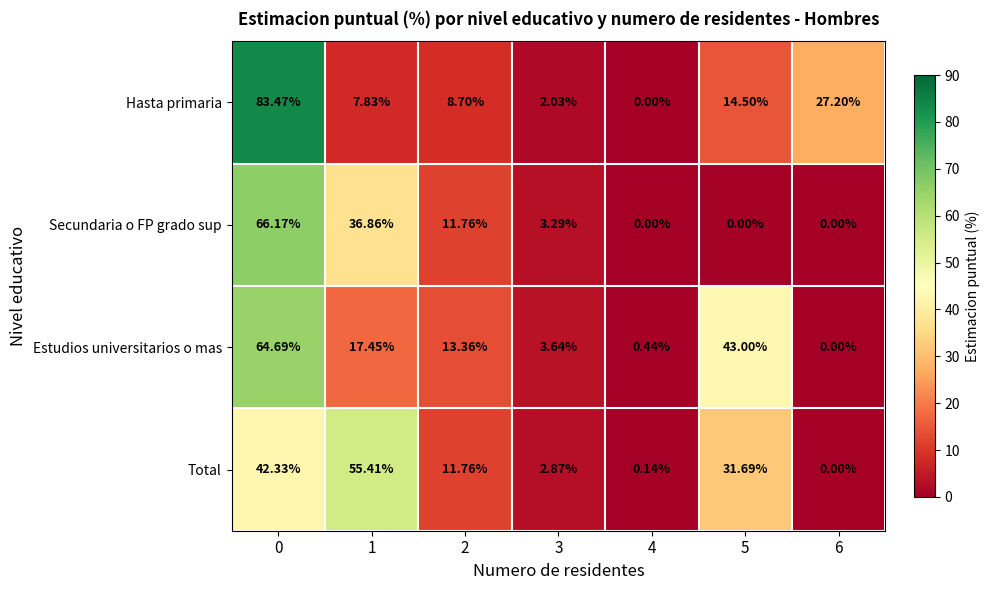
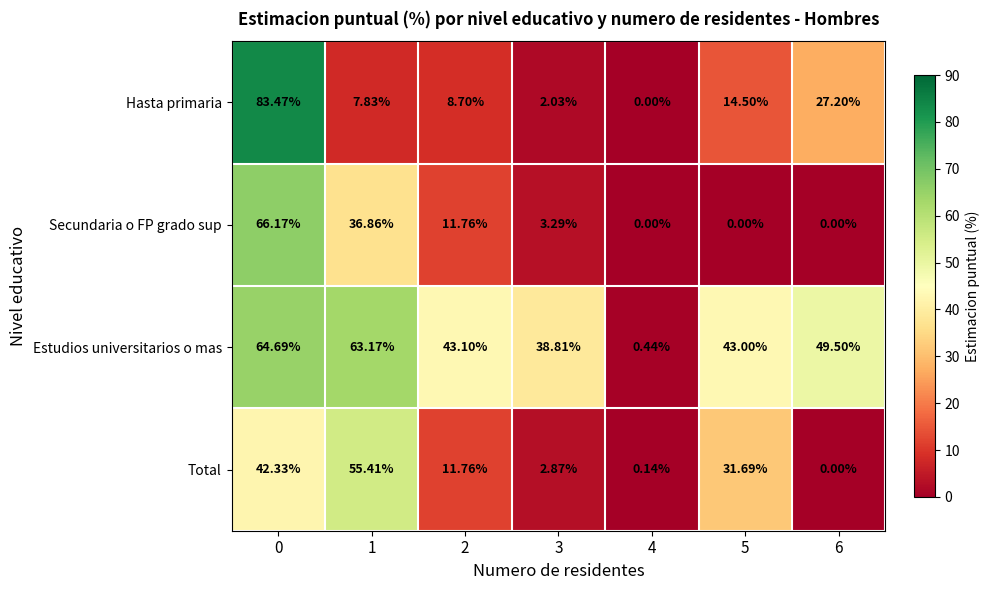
Estudios universitarios o mas, 1: 17.45% -> 63.17%
Estudios universitarios o mas, 2: 13.36% -> 43.10%
Estudios universitarios o mas, 3: 3.64% -> 38.81%
Estudios universitarios o mas, 6: 0.00% -> 49.50%
